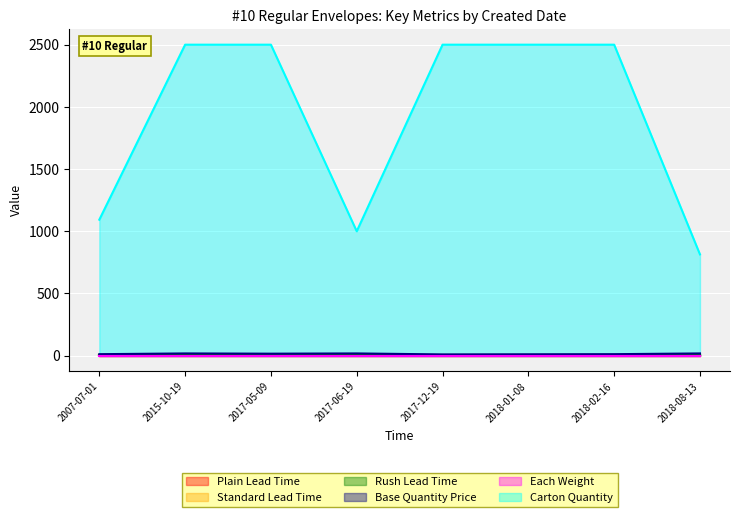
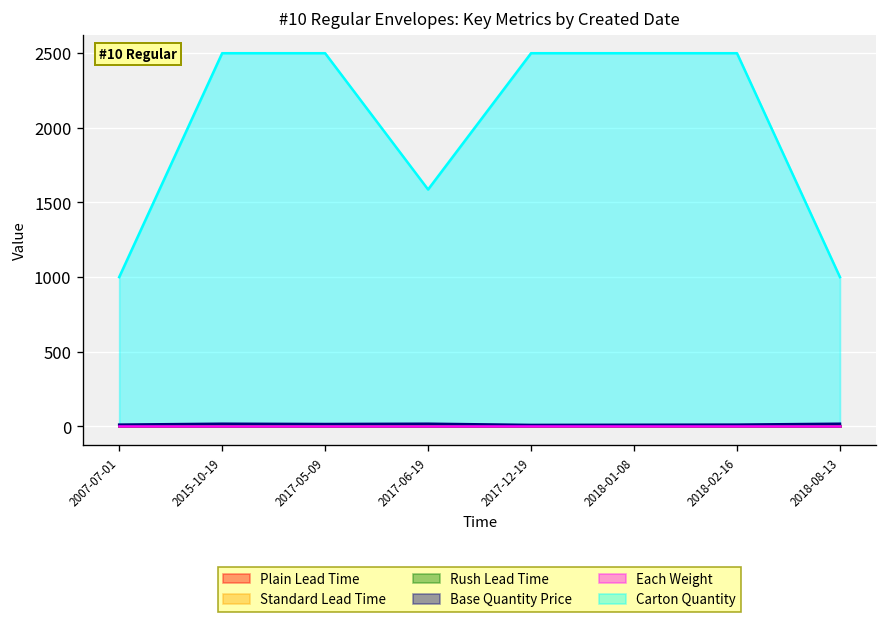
Carton Quantity, 2007-07-01: 1090 -> 1000
Carton Quantity, 2017-06-19: 1000 -> 1590
Carton Quantity, 2018-08-13: 810 -> 1000
